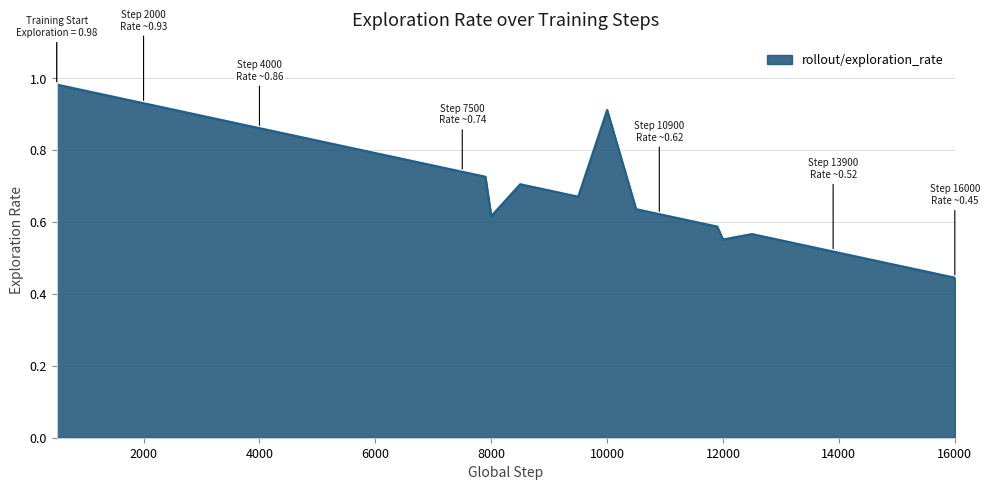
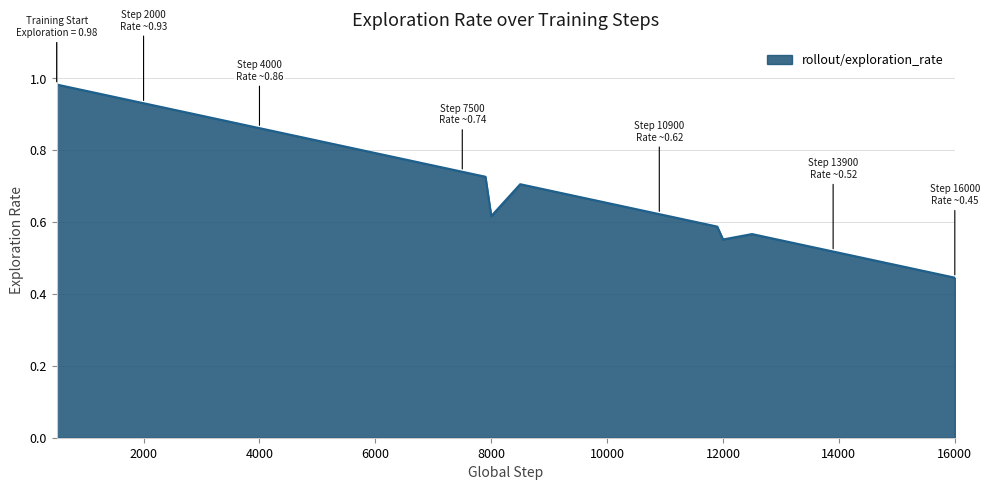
10000: 0.91 -> 0.65
